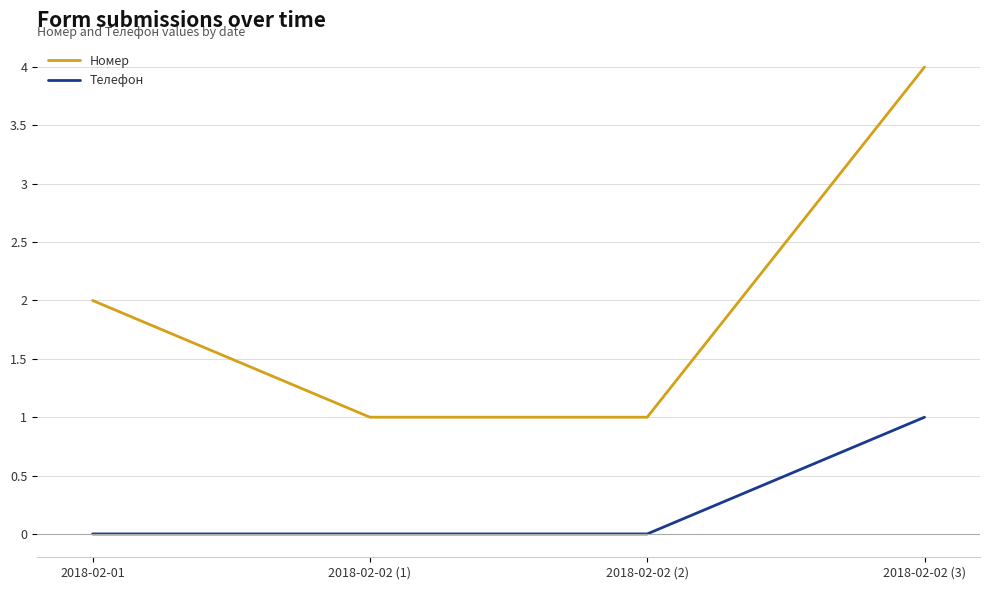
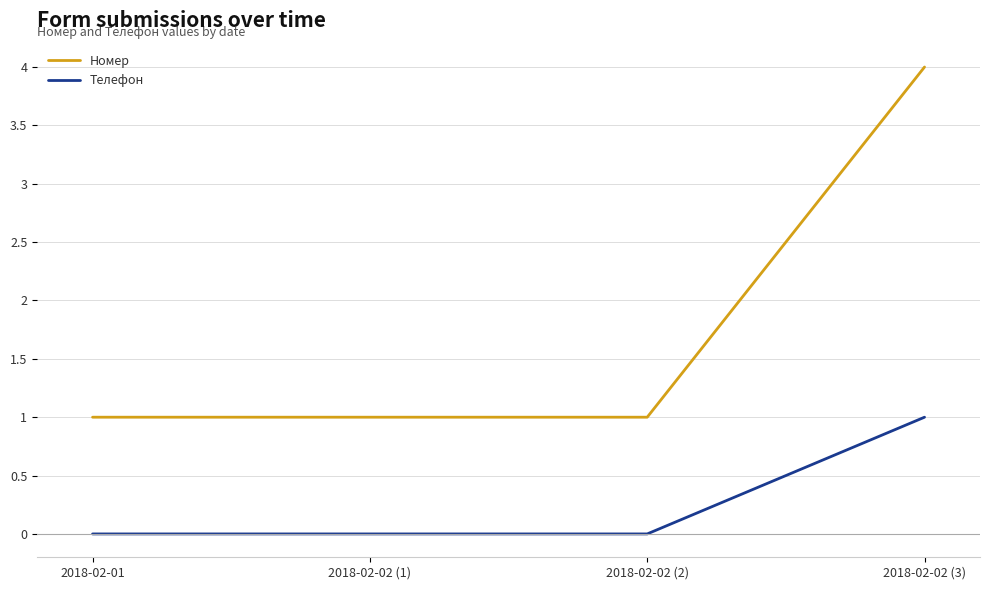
Номер, 2018-02-01: 2 -> 1
